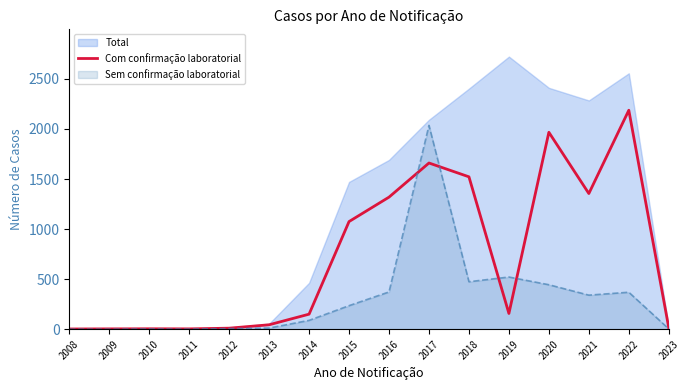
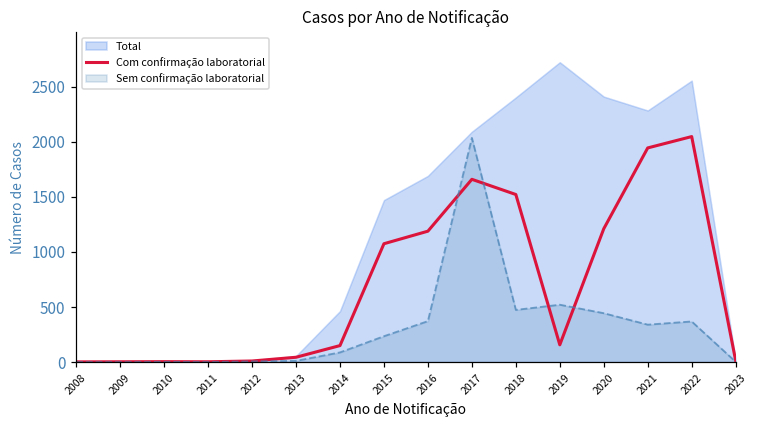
Com confirmação laboratorial, 2016: 1320 -> 1190
Com confirmação laboratorial, 2020: 1970 -> 1210
Com confirmação laboratorial, 2021: 1360 -> 1950
Com confirmação laboratorial, 2022: 2190 -> 2050
